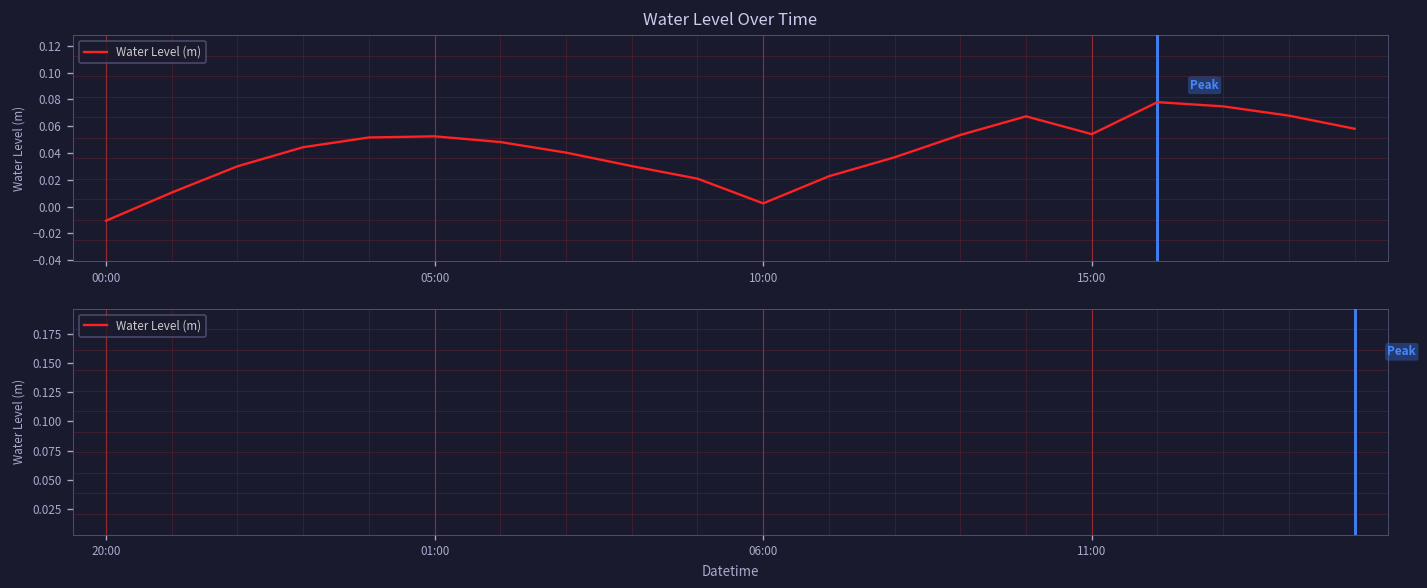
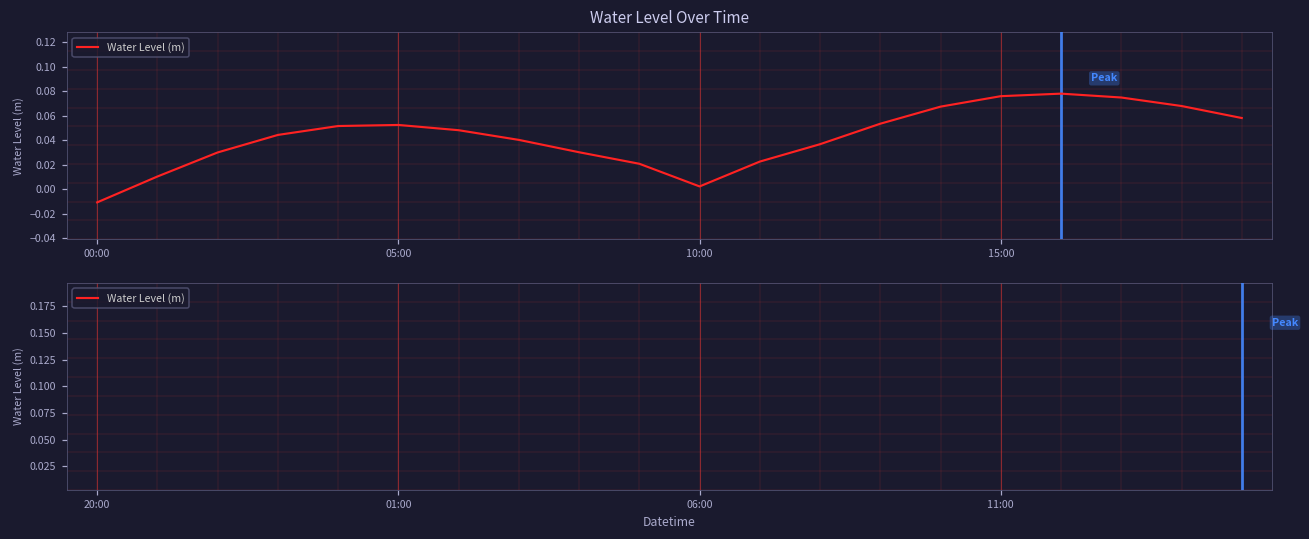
Water Level Over Time, 15:00: 0.054 -> 0.076
